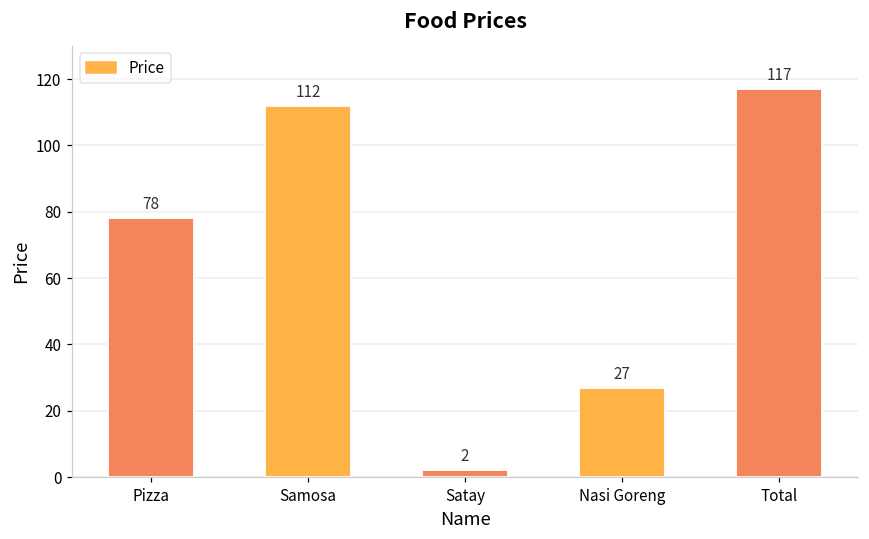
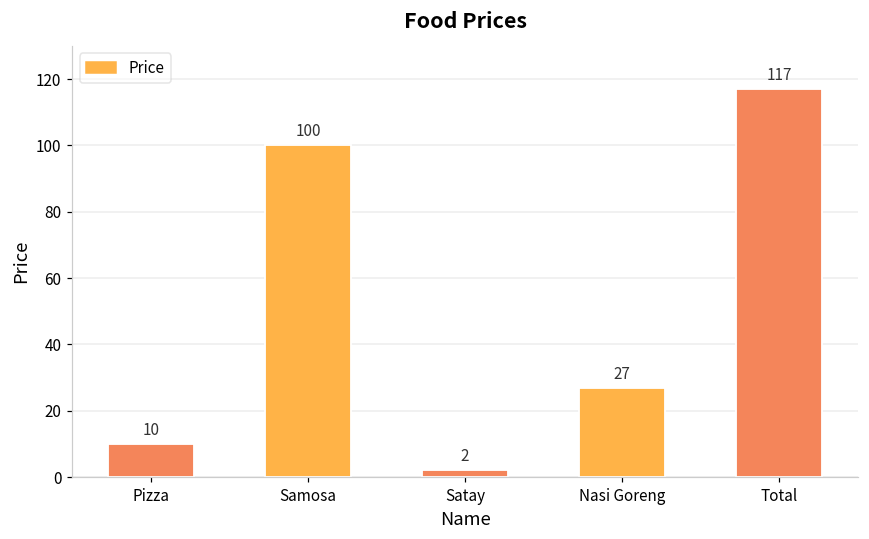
Pizza: 78 -> 10
Samosa: 112 -> 100
